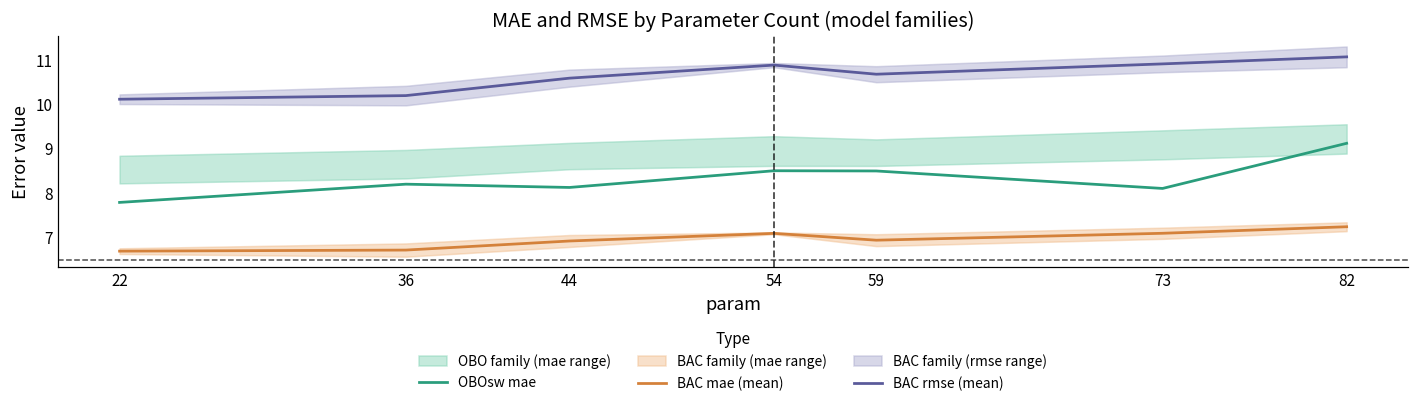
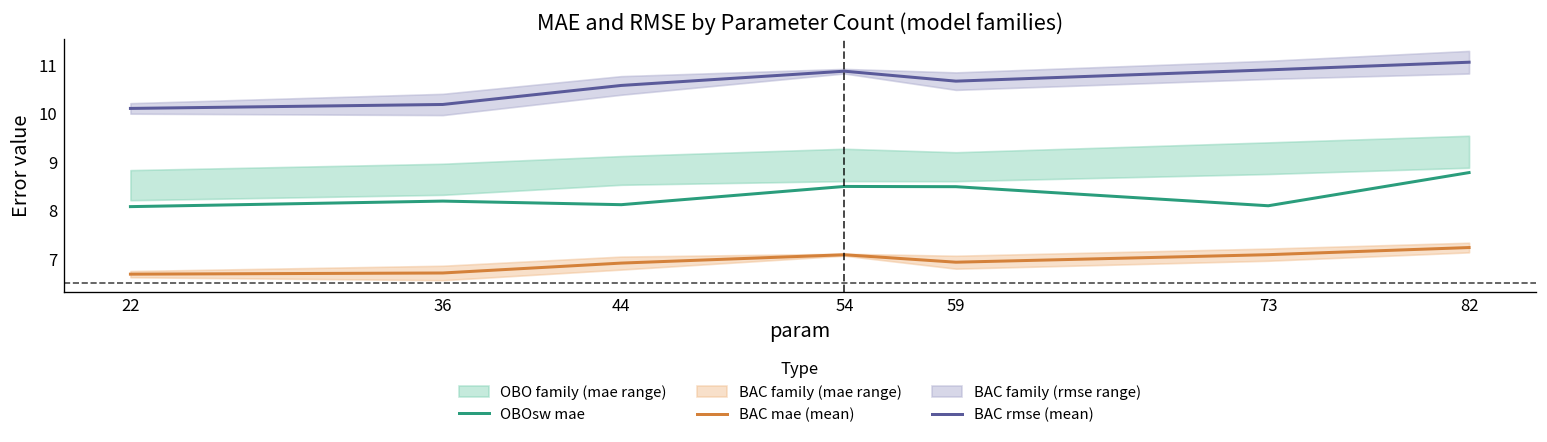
OBOsw mae, 22: 7.8 -> 8.1
OBOsw mae, 82: 9.1 -> 8.8
